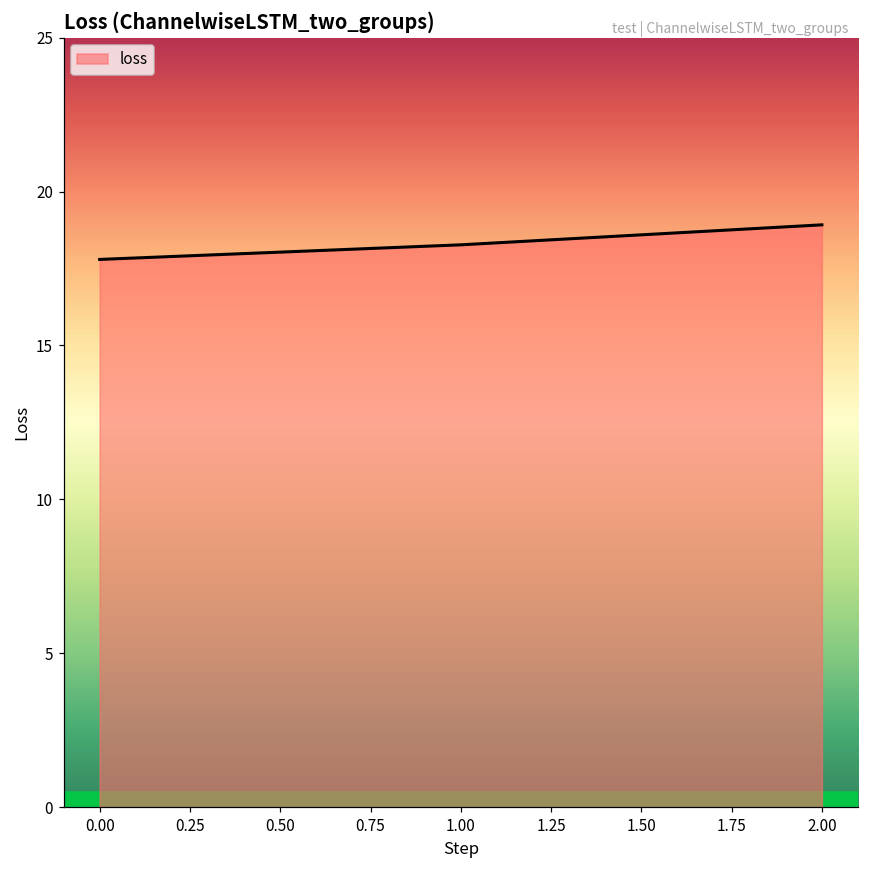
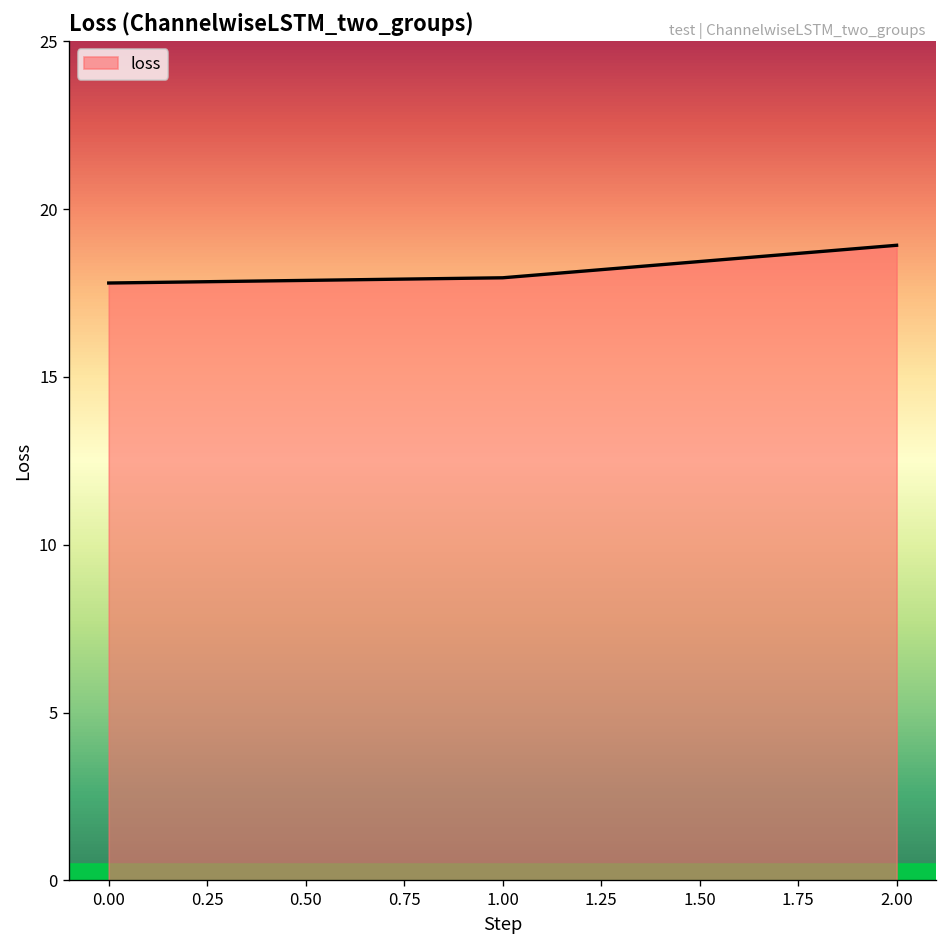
1.00: 18.3 -> 18.0
